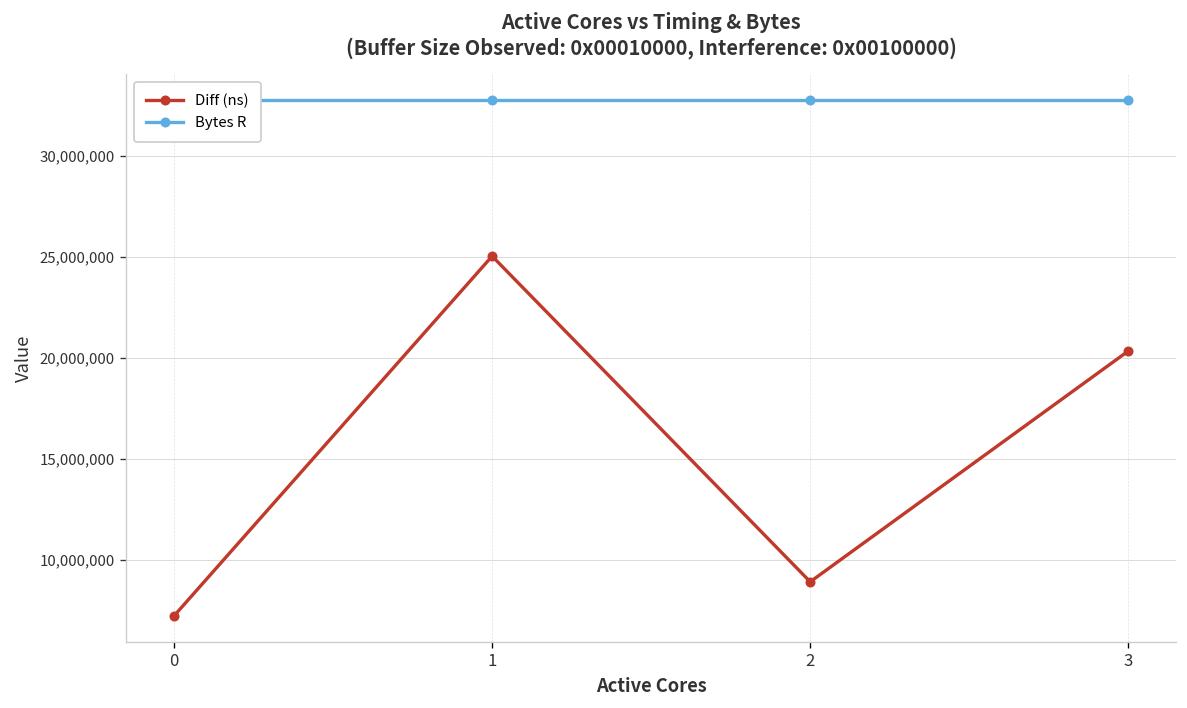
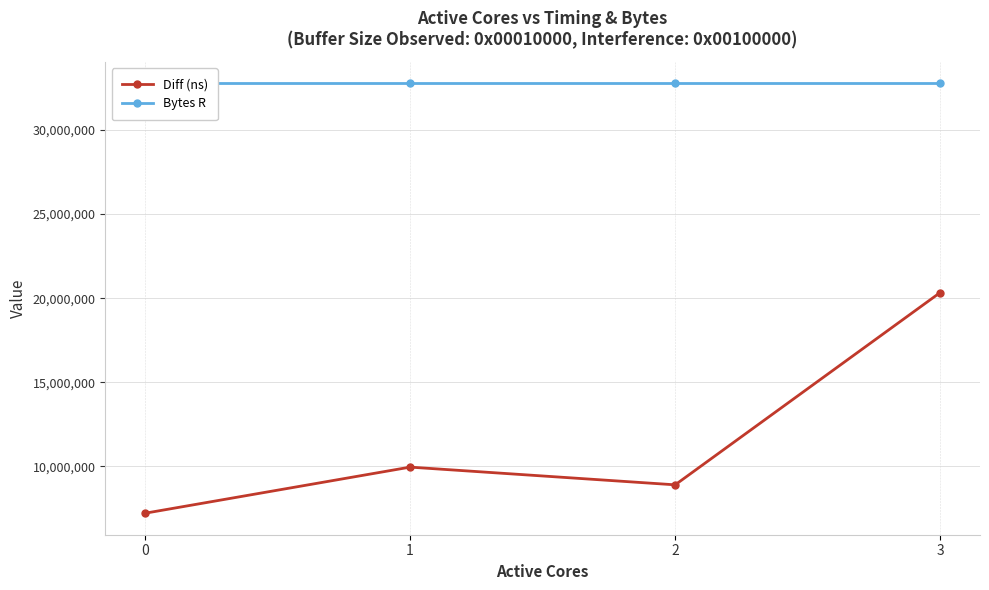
Diff (ns), 1: 25,000,000 -> 10,000,000
